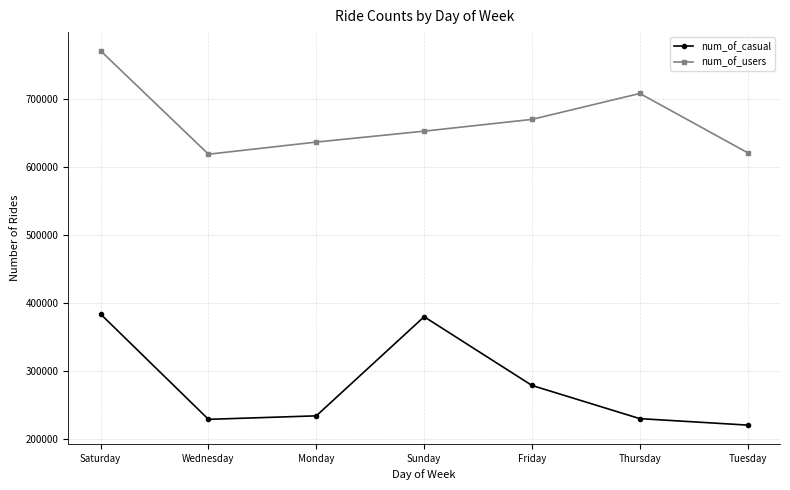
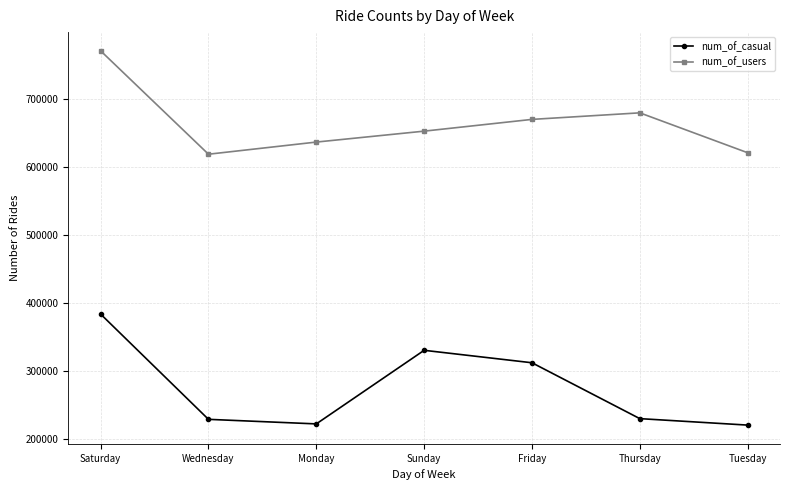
num_of_casual, Monday: 230000 -> 220000
num_of_casual, Sunday: 380000 -> 330000
num_of_casual, Friday: 280000 -> 310000
num_of_users, Thursday: 710000 -> 680000
